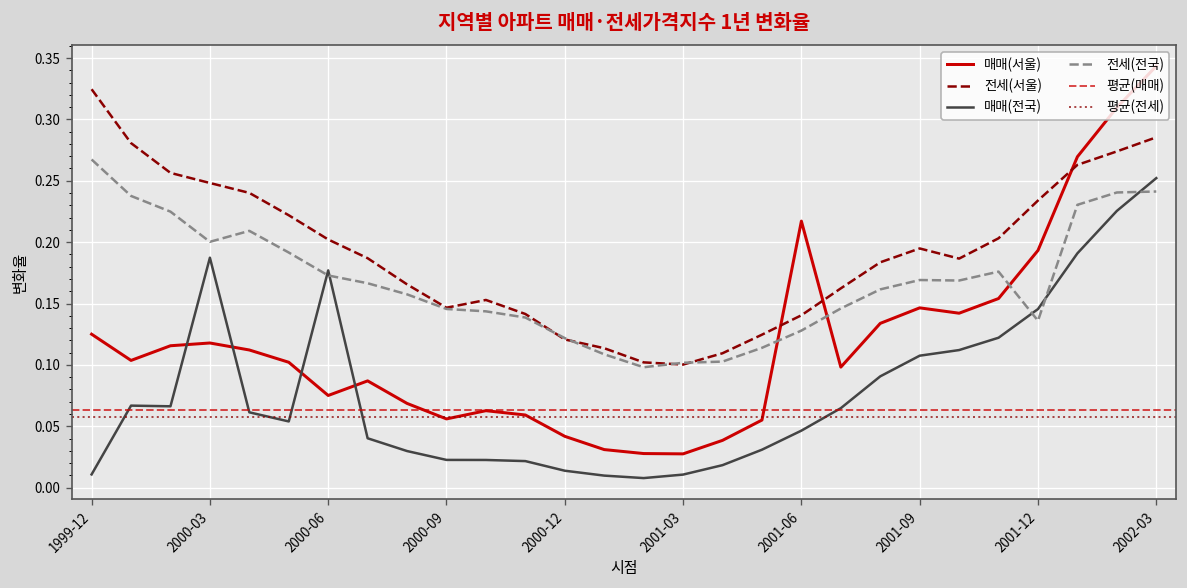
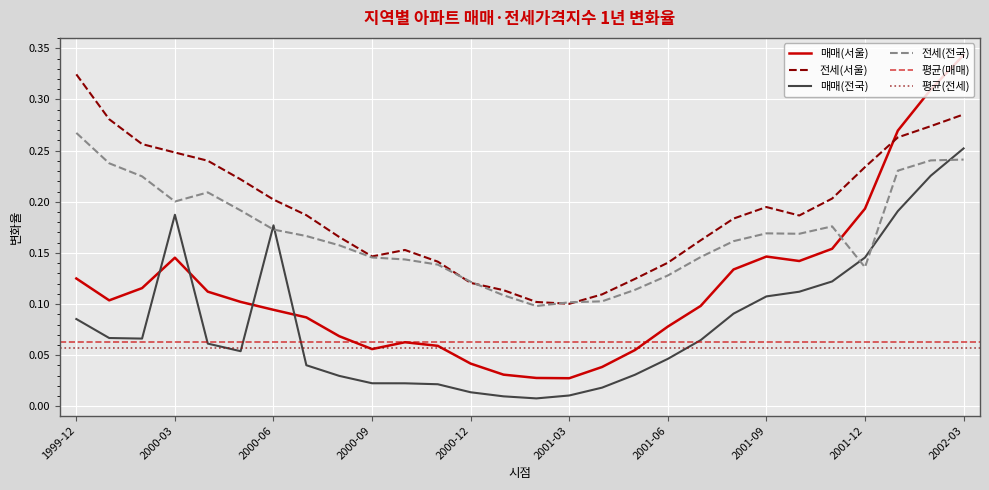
매매(전국), 1999-12: 0.011 -> 0.085
매매(서울), 2000-03: 0.118 -> 0.145
매매(서울), 2000-06: 0.075 -> 0.094
매매(서울), 2001-06: 0.217 -> 0.078
